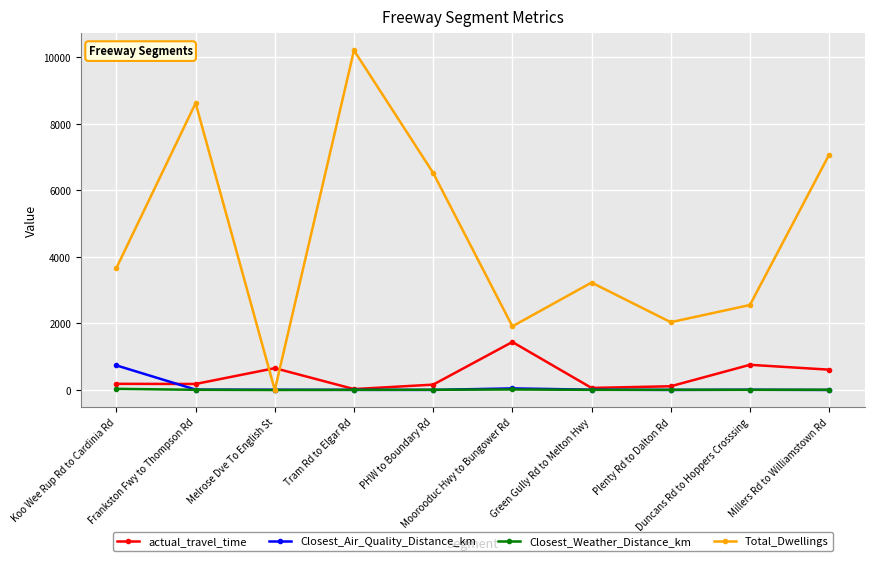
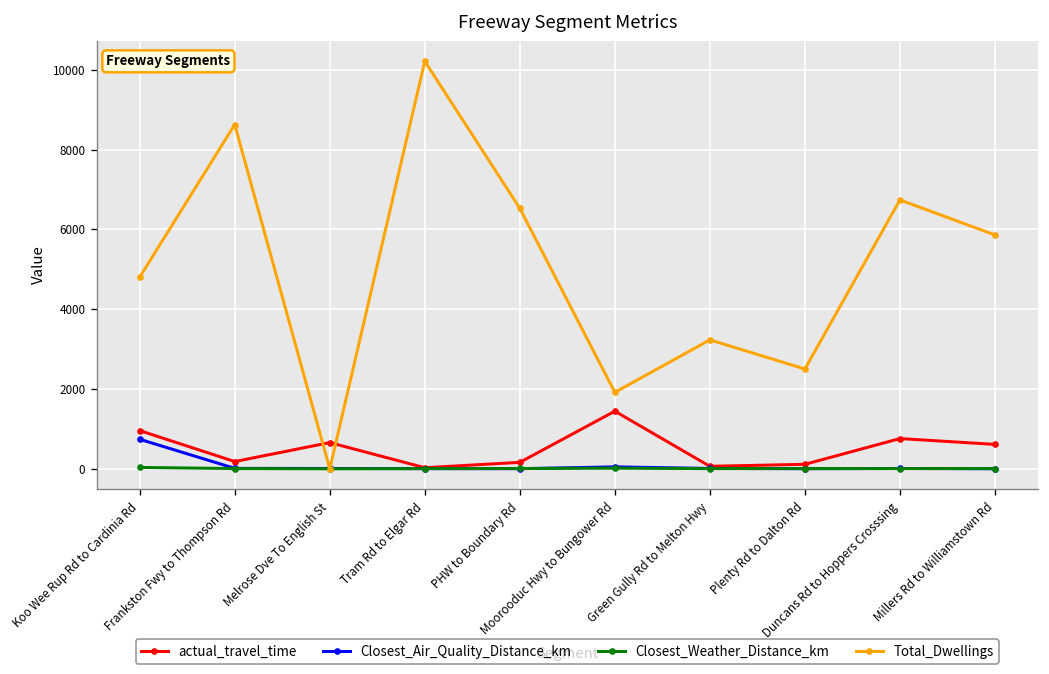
actual_travel_time, Koo Wee Rup Rd to Cardinia Rd: 200 -> 1000
Total_Dwellings, Koo Wee Rup Rd to Cardinia Rd: 3700 -> 4800
Total_Dwellings, Plenty Rd to Dalton Rd: 2000 -> 2500
Total_Dwellings, Duncans Rd to Hoppers Crosssing: 2600 -> 6700
Total_Dwellings, Millers Rd to Williamstown Rd: 7100 -> 5900
